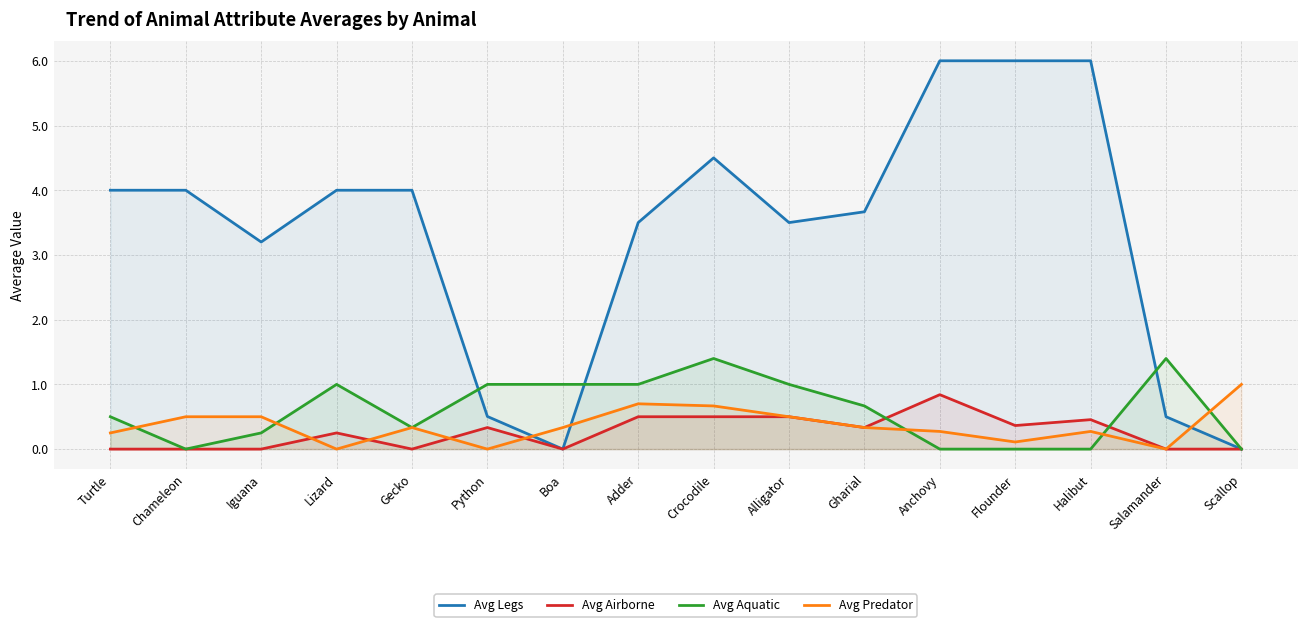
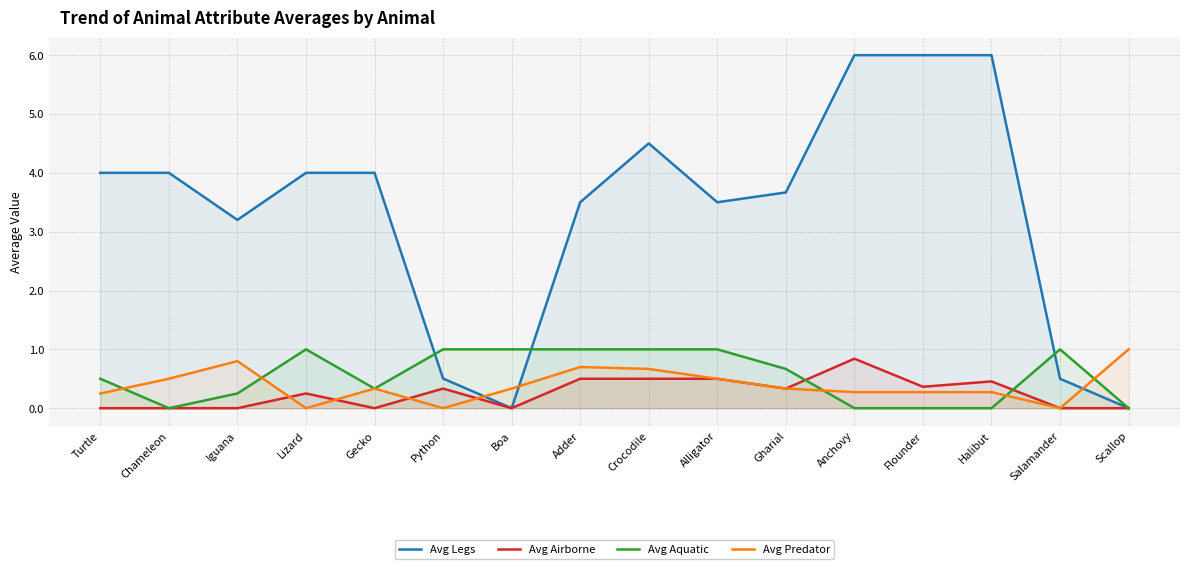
Avg Predator, Iguana: 0.5 -> 0.8
Avg Aquatic, Crocodile: 1.4 -> 1.0
Avg Predator, Flounder: 0.1 -> 0.3
Avg Aquatic, Salamander: 1.4 -> 1.0
